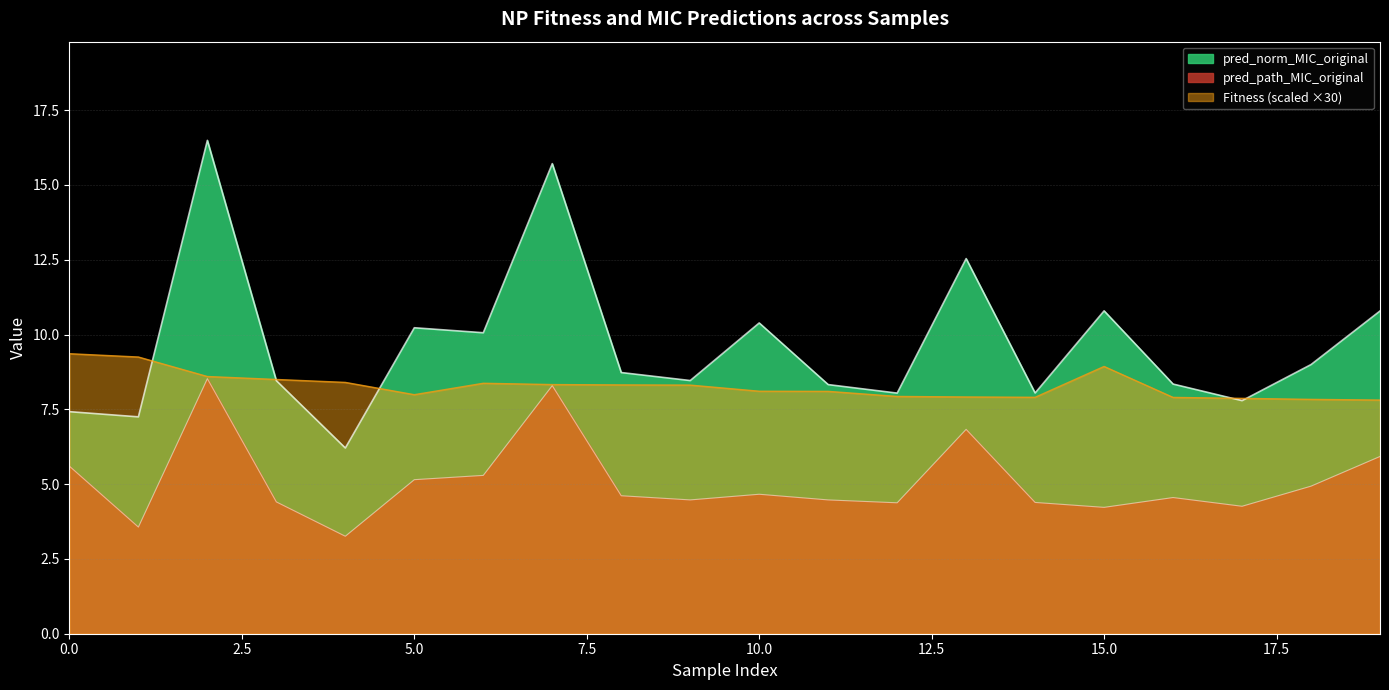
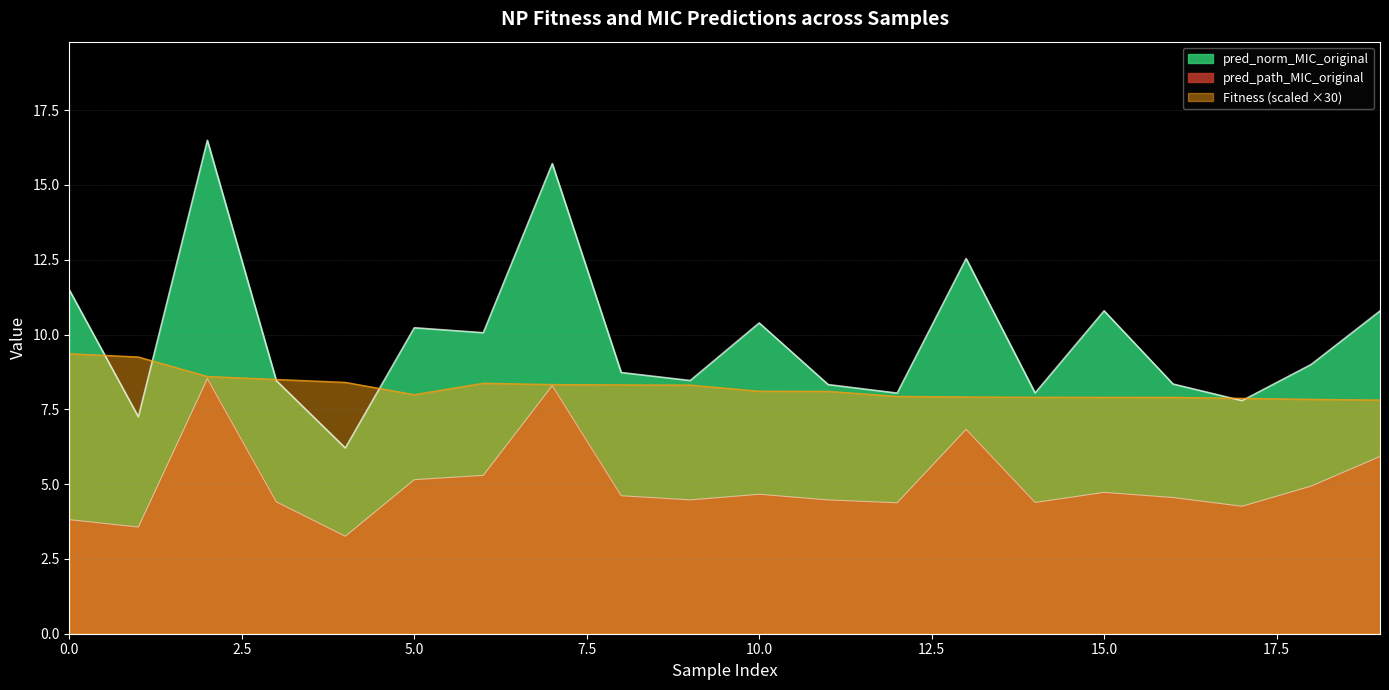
pred_norm_MIC_original, 0.0: 7.4 -> 11.5
pred_path_MIC_original, 0.0: 5.6 -> 3.8
pred_path_MIC_original, 15.0: 4.2 -> 4.7
Fitness (scaled ×30), 15.0: 8.9 -> 7.9
